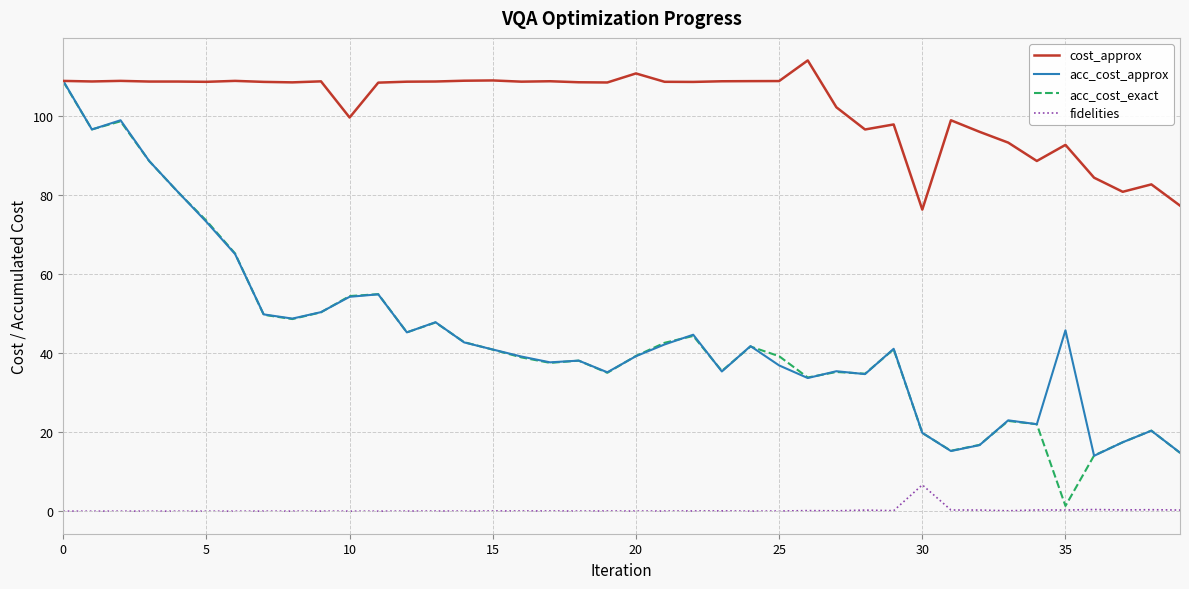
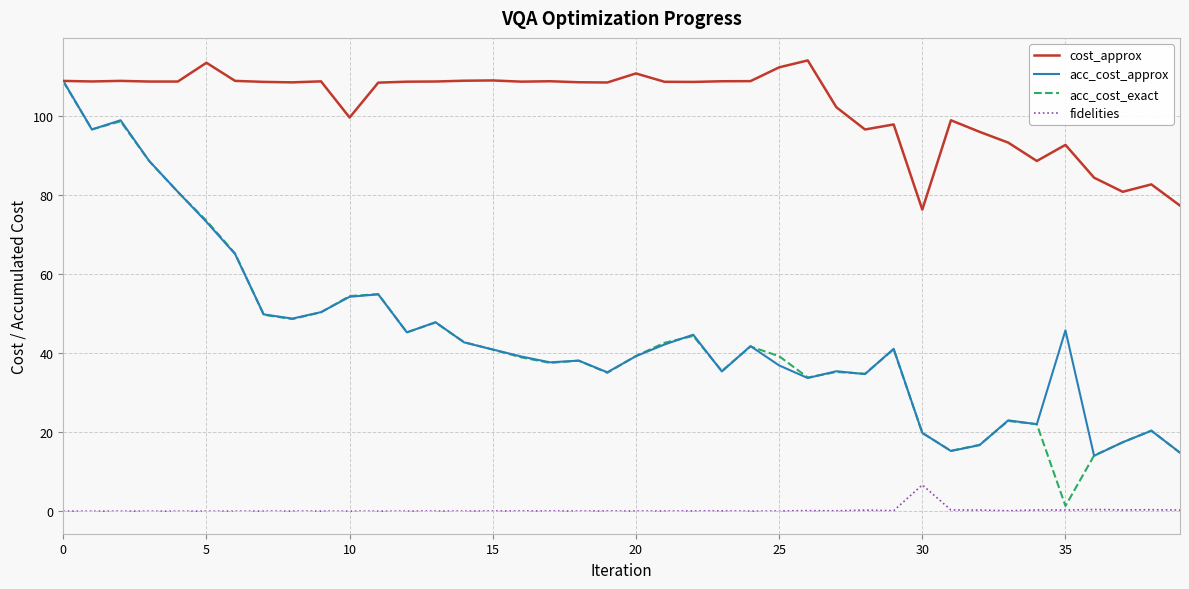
cost_approx, 5: 109 -> 114
cost_approx, 25: 109 -> 112
